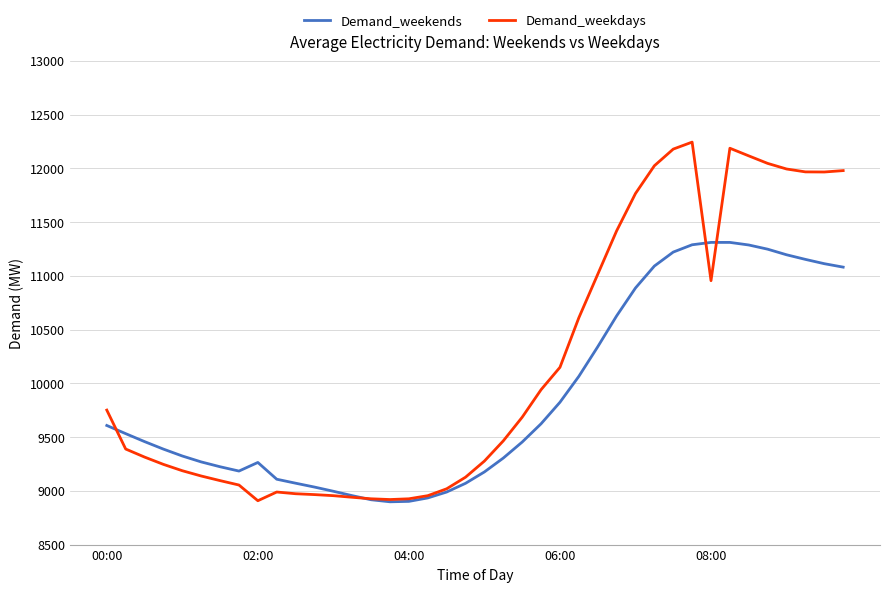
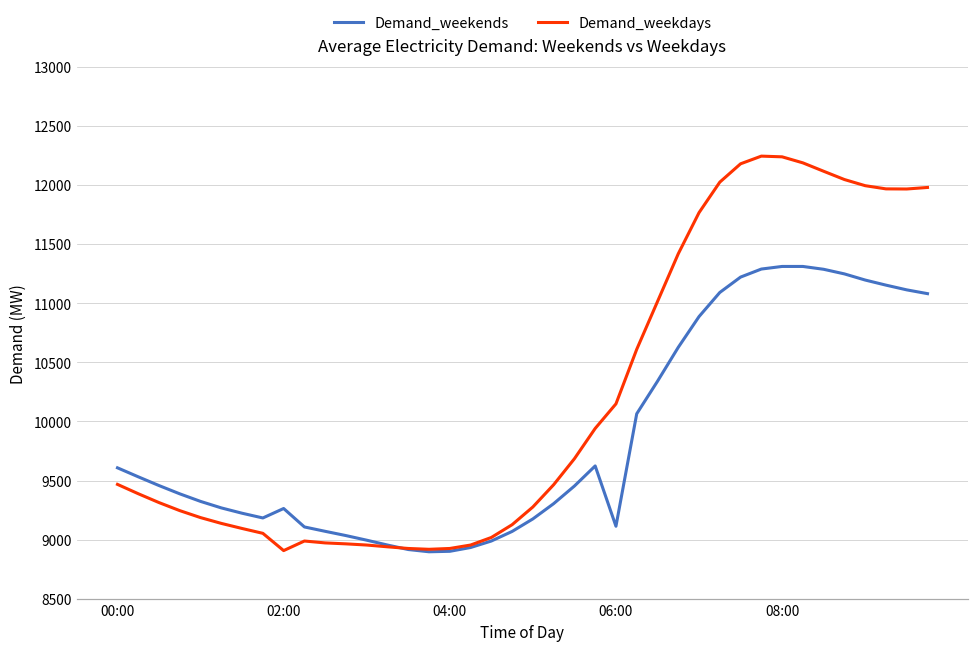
Demand_weekdays, 00:00: 9750 -> 9470
Demand_weekends, 06:00: 9820 -> 9110
Demand_weekdays, 08:00: 10960 -> 12240
